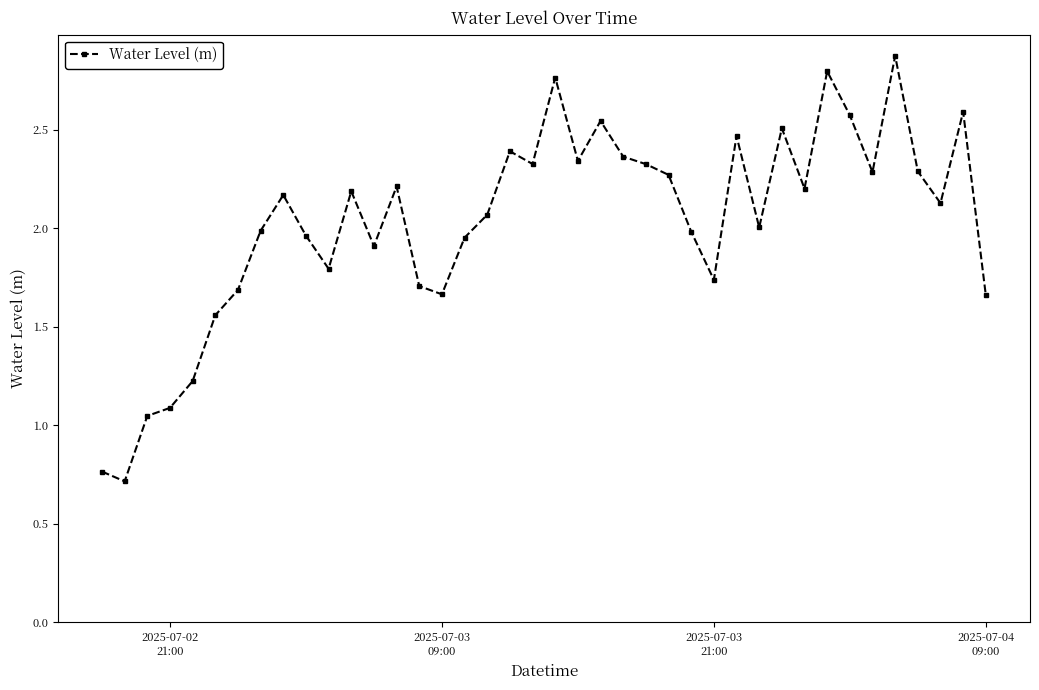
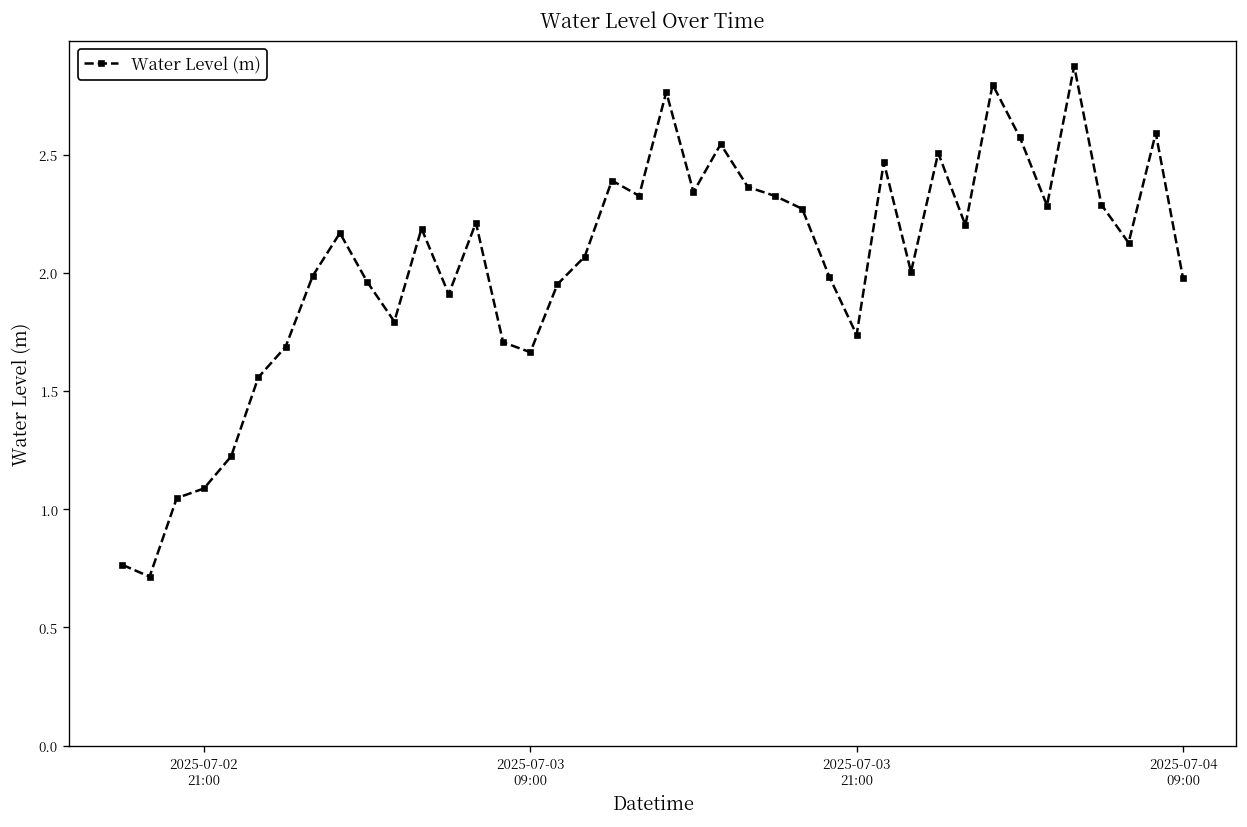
2025-07-04 09:00: 1.66 -> 1.98
